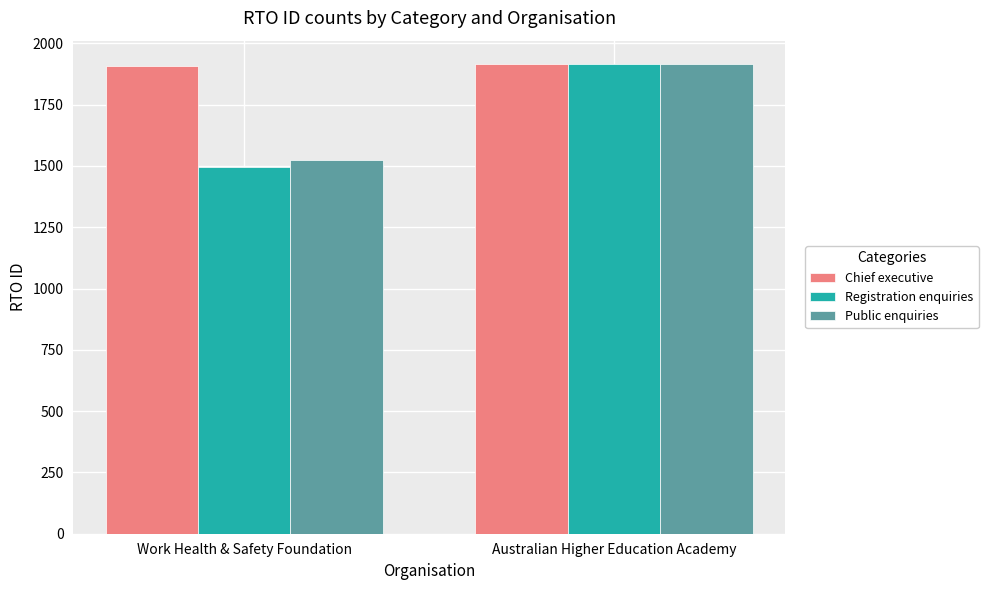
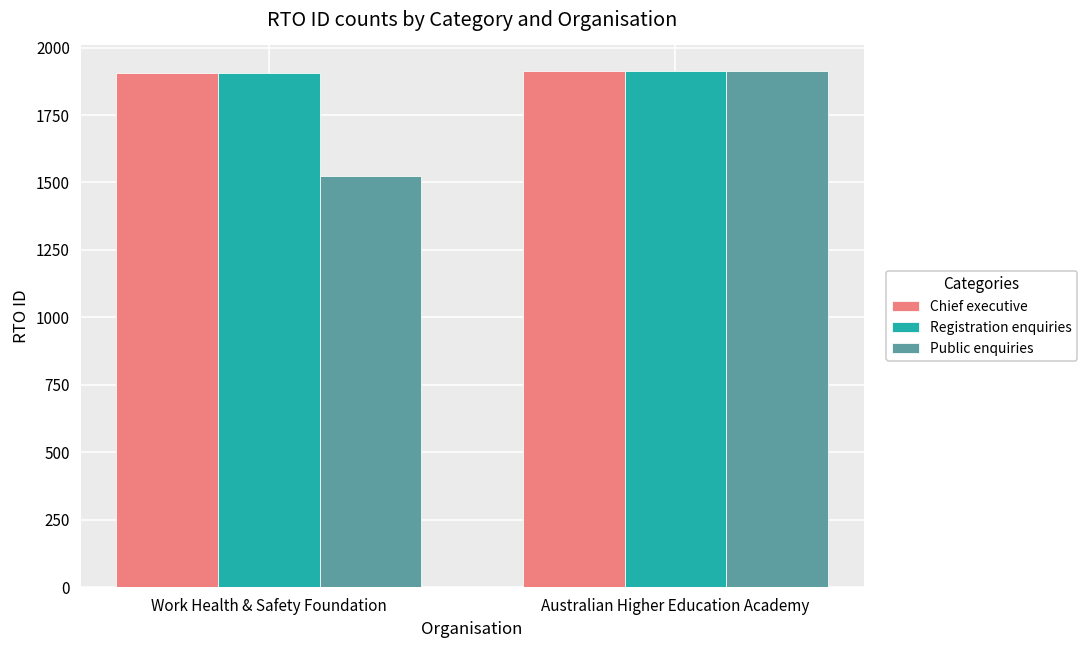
Registration enquiries, Work Health & Safety Foundation: 1500 -> 1910
